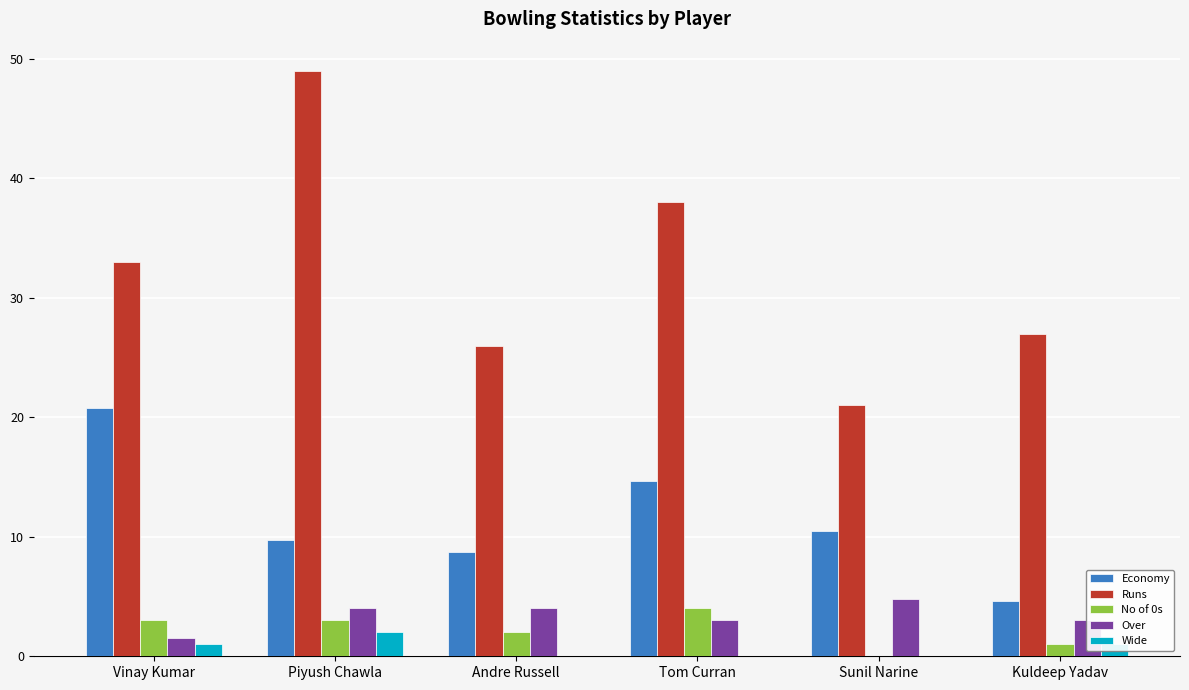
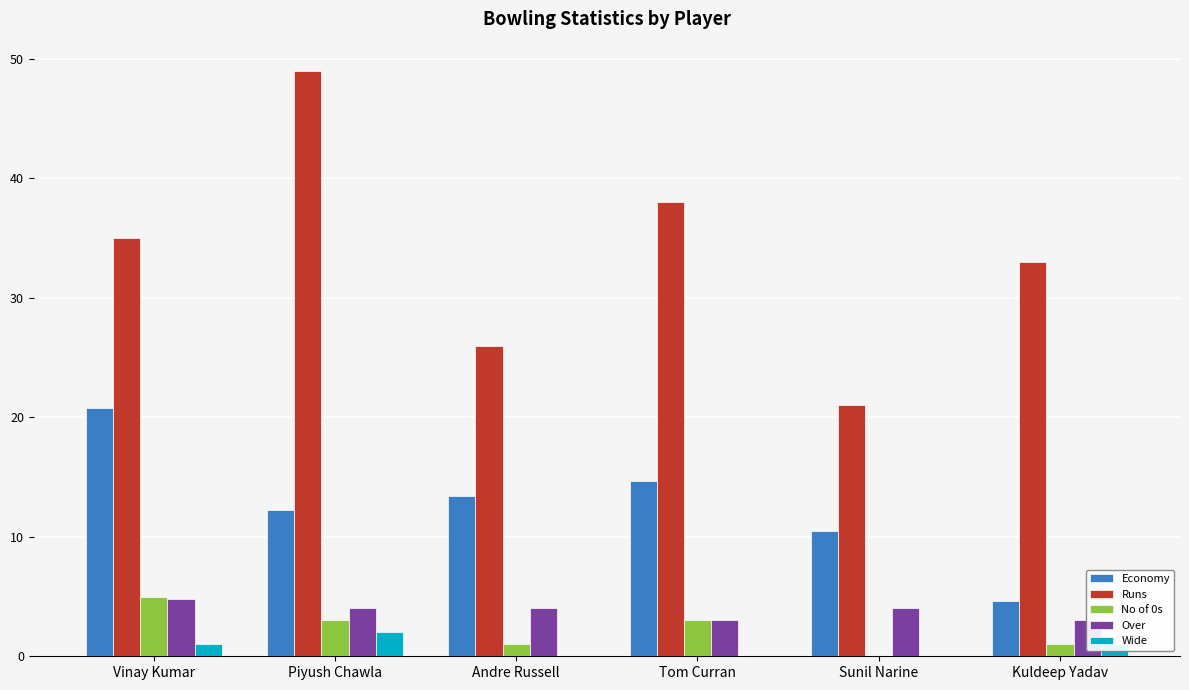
Runs, Vinay Kumar: 33 -> 35
No of 0s, Vinay Kumar: 3 -> 5
Over, Vinay Kumar: 1.5 -> 4.8
Economy, Piyush Chawla: 9.8 -> 12.3
Economy, Andre Russell: 8.8 -> 13.4
No of 0s, Andre Russell: 2 -> 1
No of 0s, Tom Curran: 4 -> 3
Over, Sunil Narine: 4.8 -> 4.0
Runs, Kuldeep Yadav: 27 -> 33
